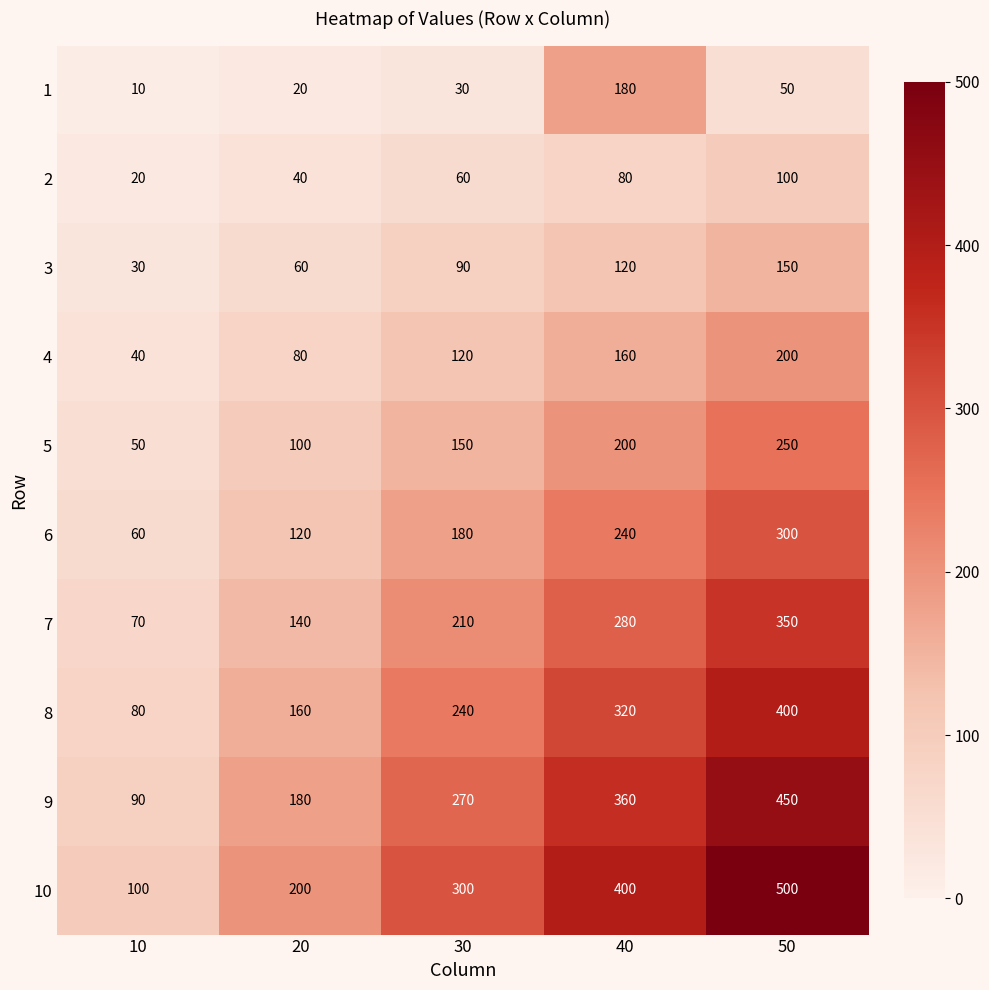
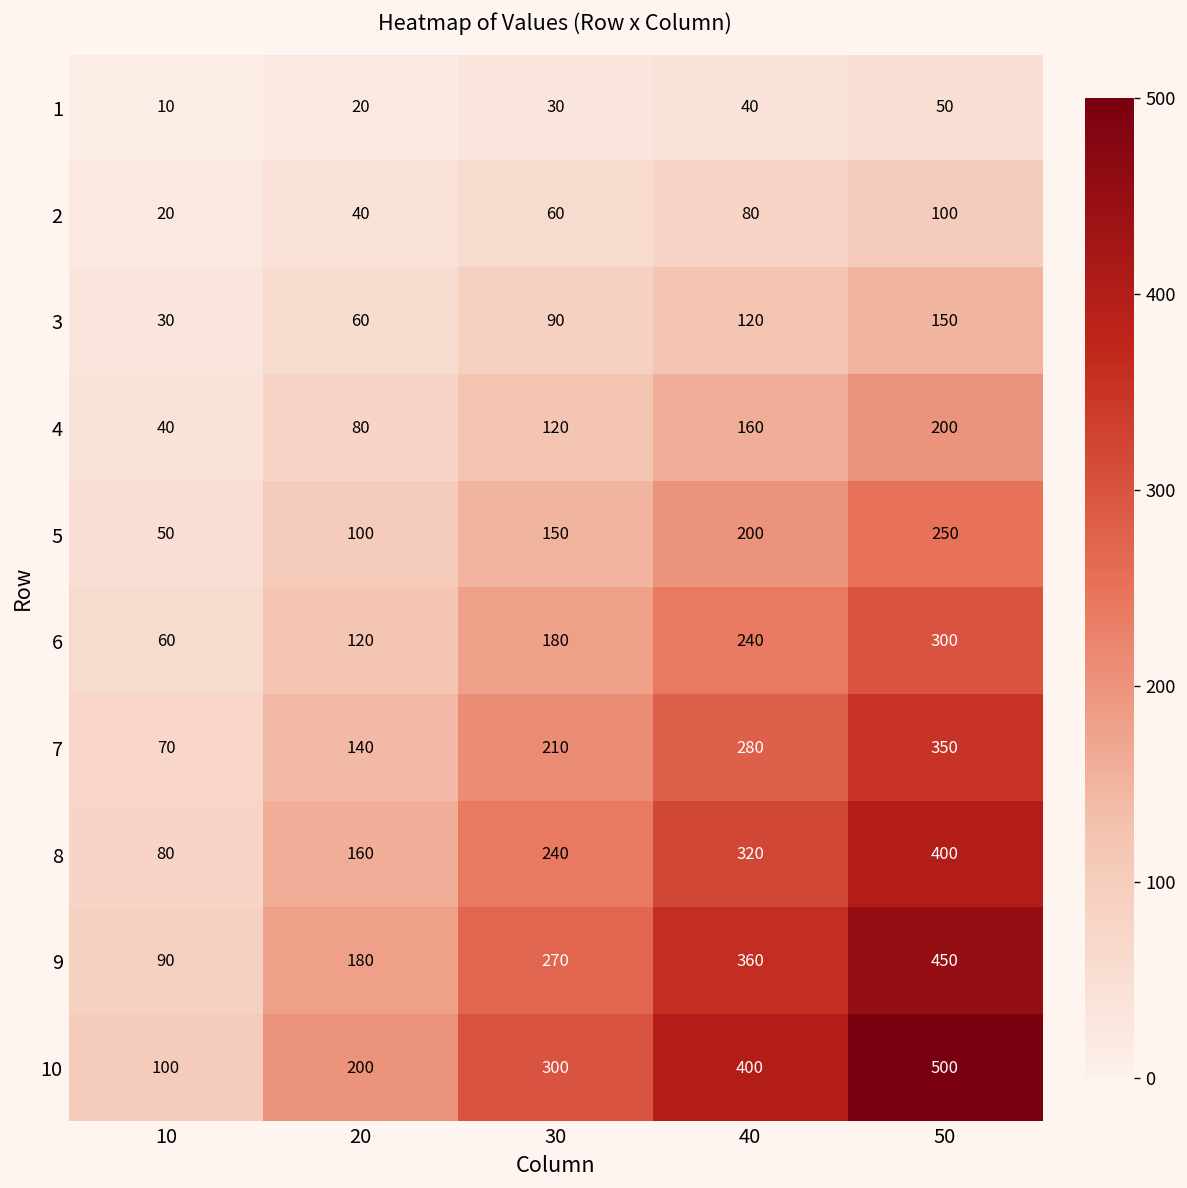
1, 40: 180 -> 40
